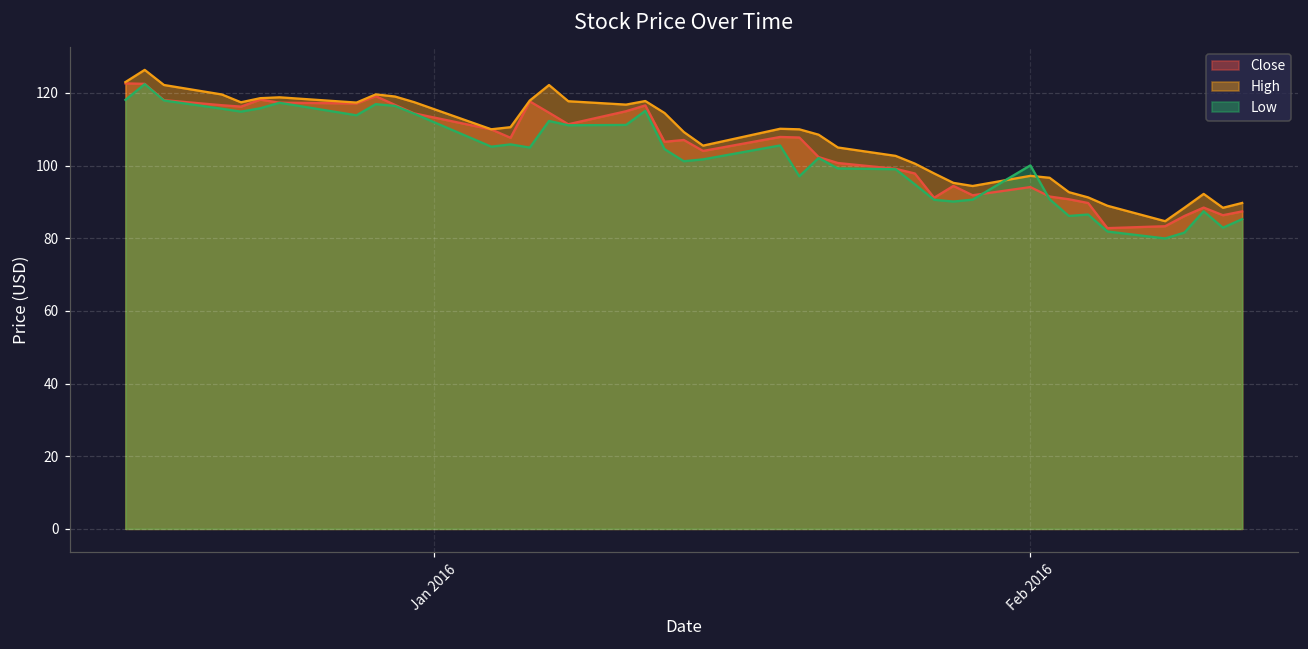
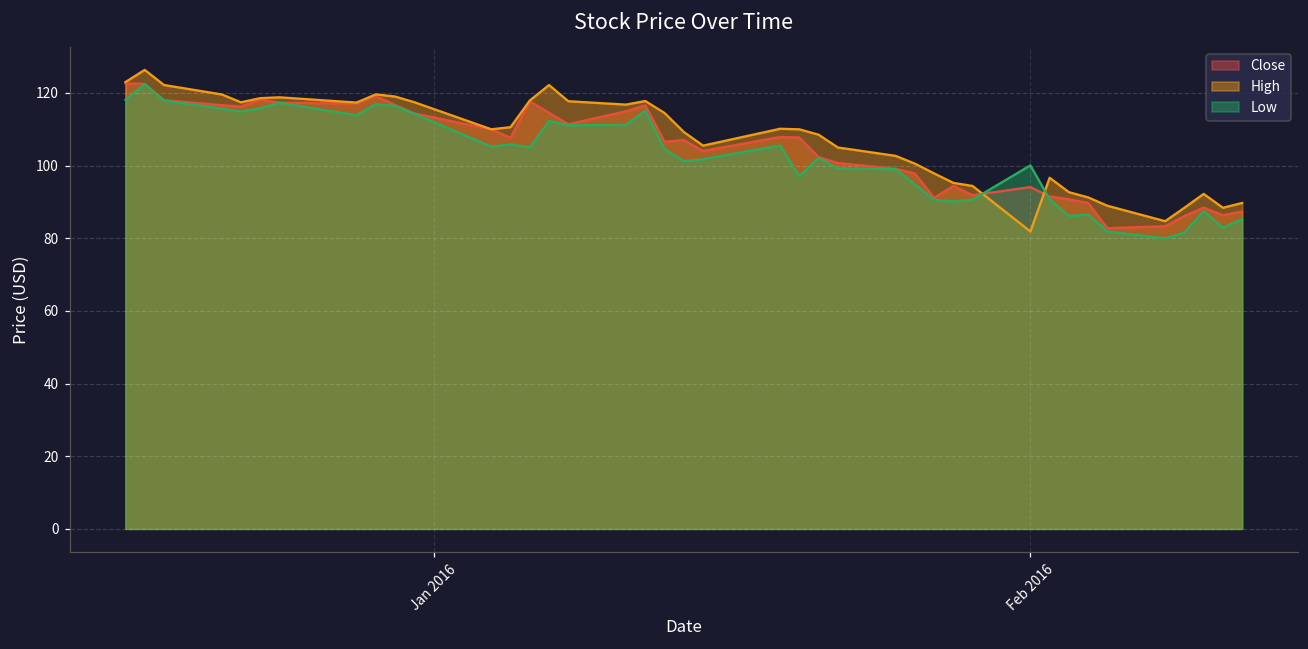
High, Feb 2016: 97 -> 82
